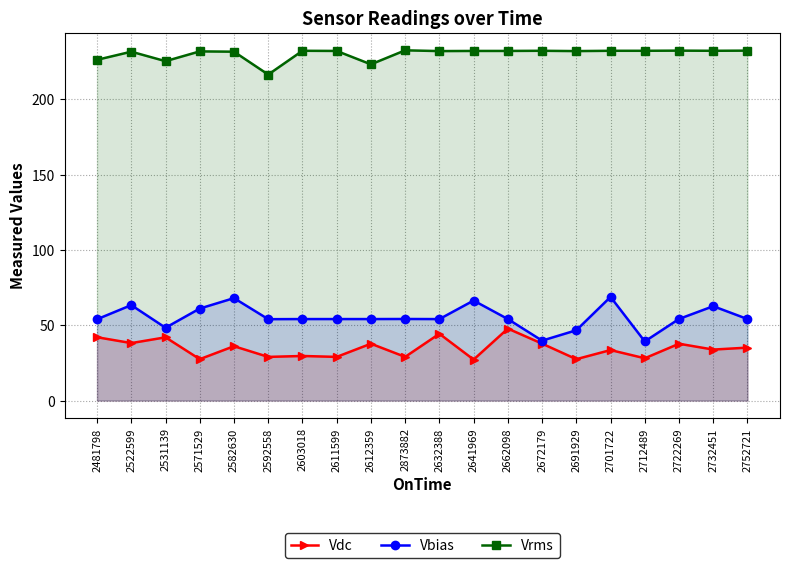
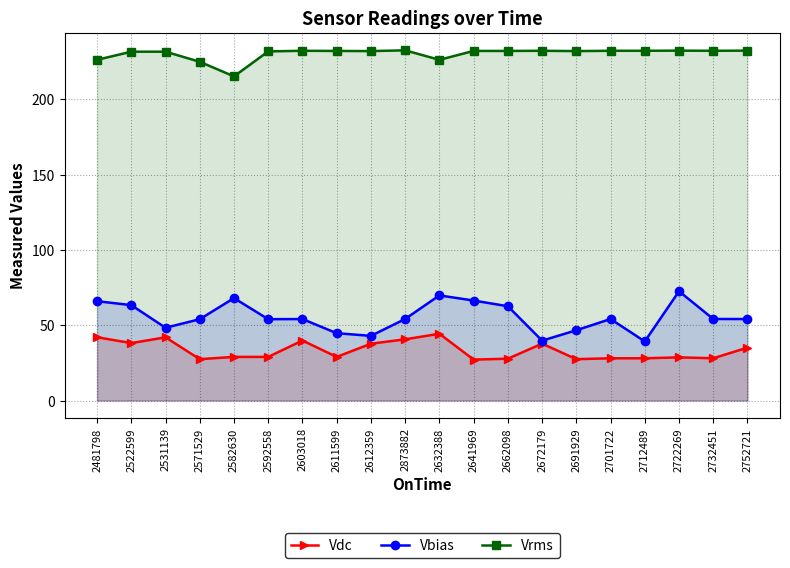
Vbias, 2481798: 54 -> 66
Vrms, 2531139: 225 -> 232
Vbias, 2571529: 61 -> 54
Vrms, 2571529: 232 -> 225
Vdc, 2582630: 36 -> 29
Vrms, 2582630: 232 -> 215
Vrms, 2592558: 217 -> 232
Vdc, 2603018: 30 -> 40
Vbias, 2611599: 54 -> 45
Vbias, 2612359: 54 -> 43
Vrms, 2612359: 223 -> 232
Vdc, 2873882: 29 -> 41
Vbias, 2632388: 54 -> 70
Vrms, 2632388: 232 -> 226
Vdc, 2662098: 48 -> 28
Vbias, 2662098: 54 -> 63
Vdc, 2701722: 34 -> 28
Vbias, 2701722: 69 -> 54
Vdc, 2722269: 38 -> 29
Vbias, 2722269: 54 -> 73
Vdc, 2732451: 34 -> 28
Vbias, 2732451: 63 -> 54
